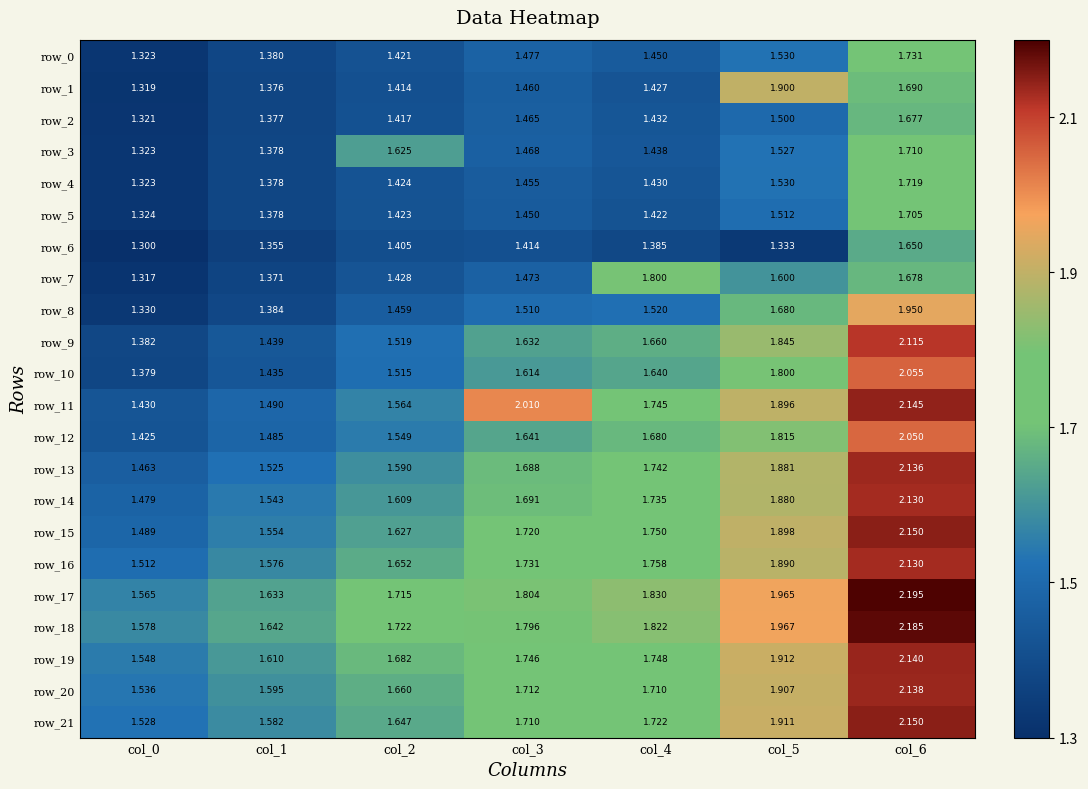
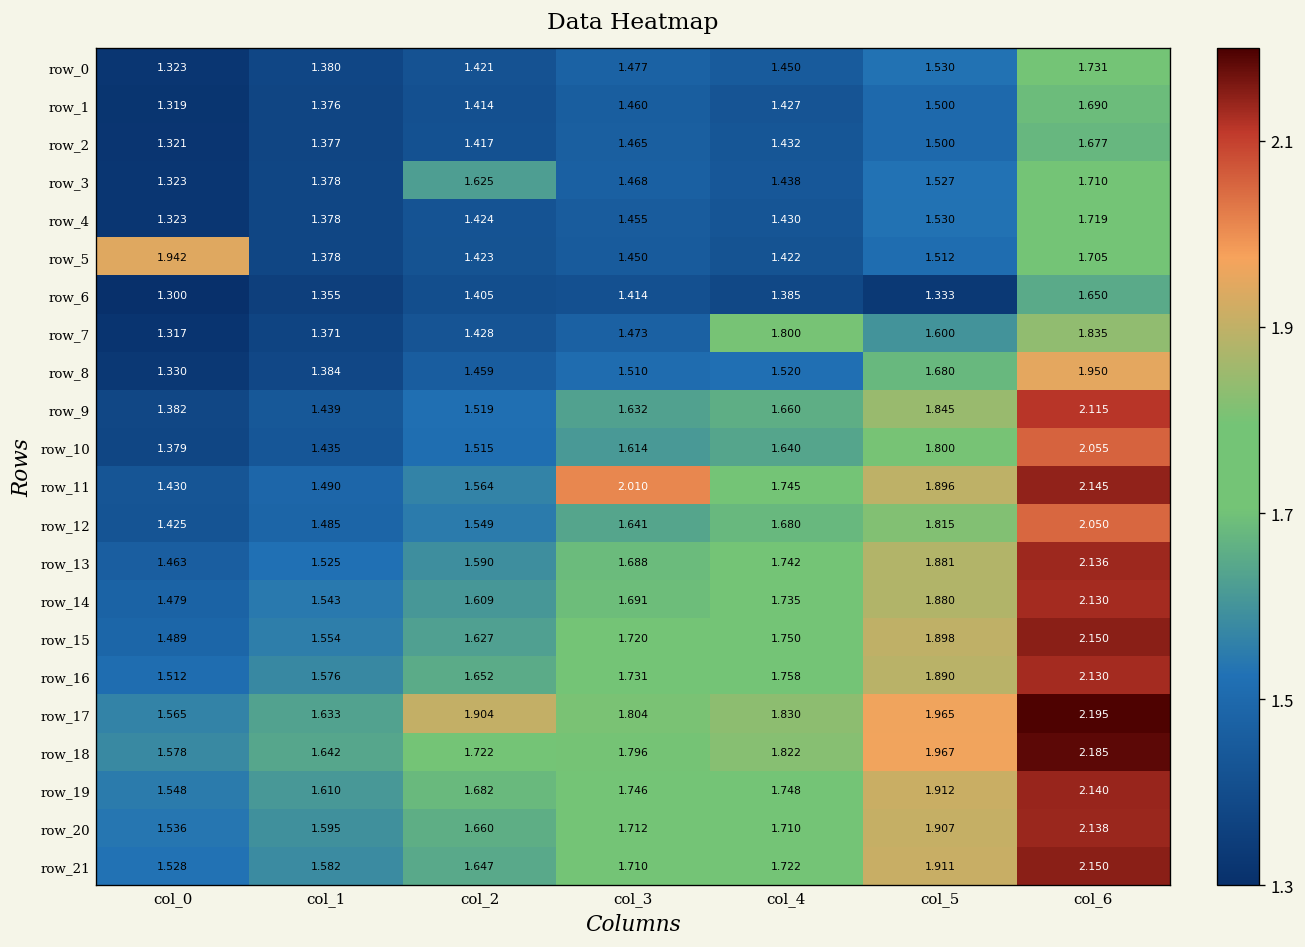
row_1, col_5: 1.900 -> 1.500
row_5, col_0: 1.324 -> 1.942
row_7, col_6: 1.678 -> 1.835
row_17, col_2: 1.715 -> 1.904
